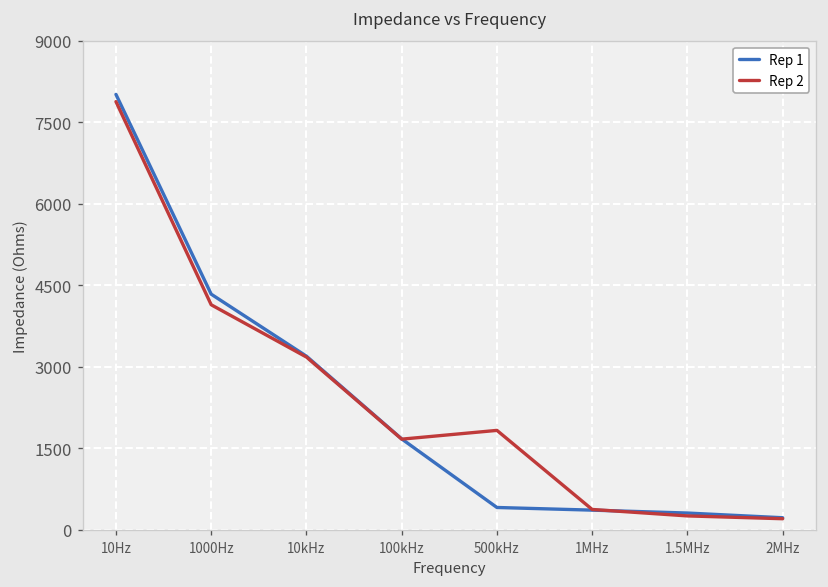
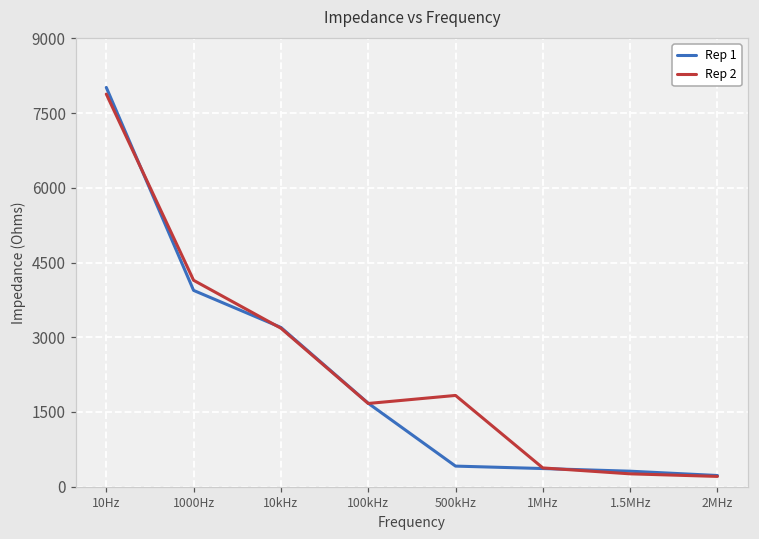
Rep 1, 1000Hz: 4300 -> 3900
